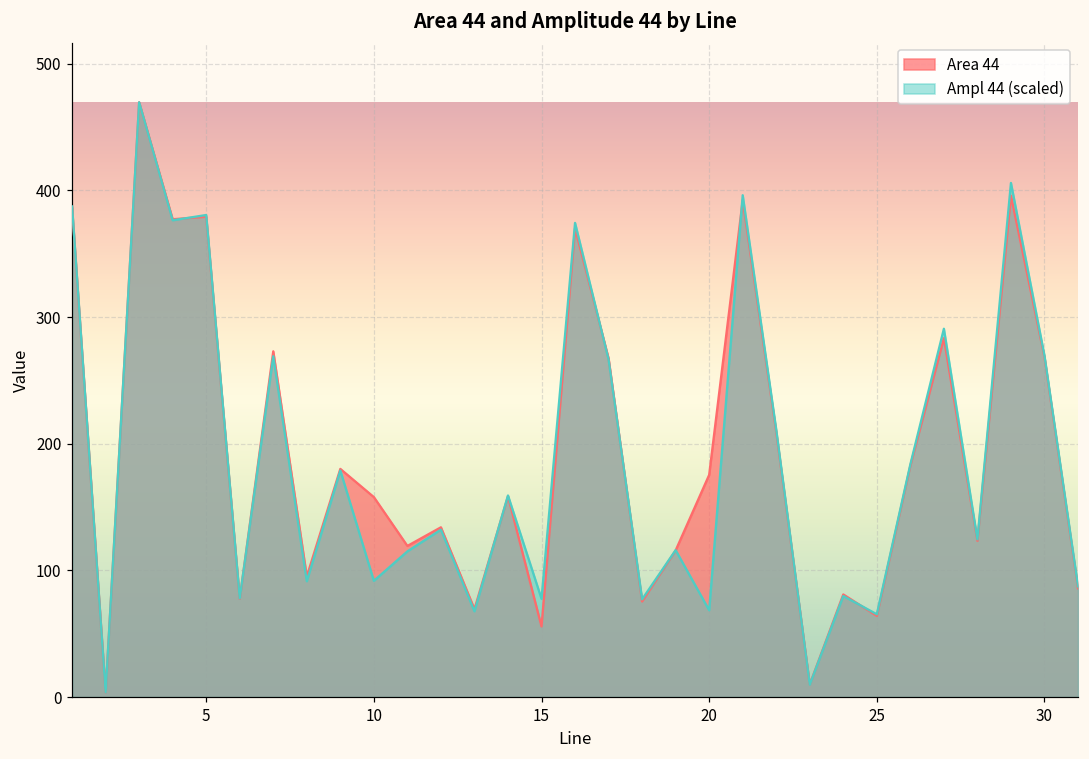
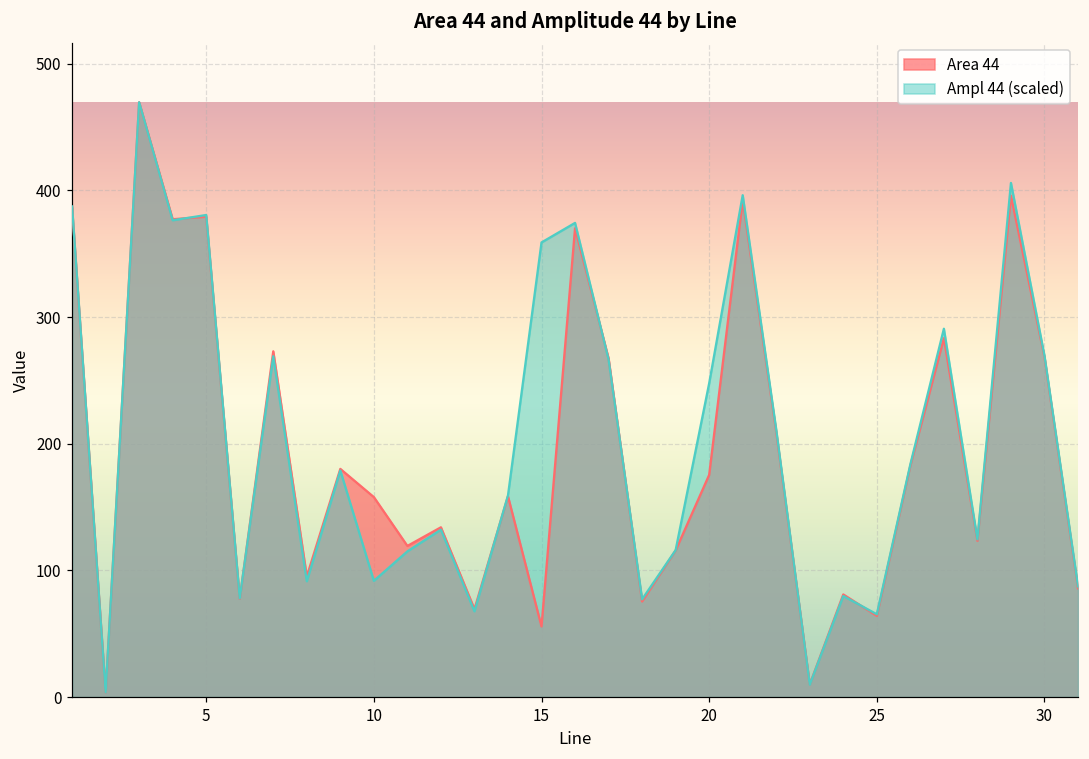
Ampl 44 (scaled), 15: 78 -> 359
Ampl 44 (scaled), 20: 69 -> 248
